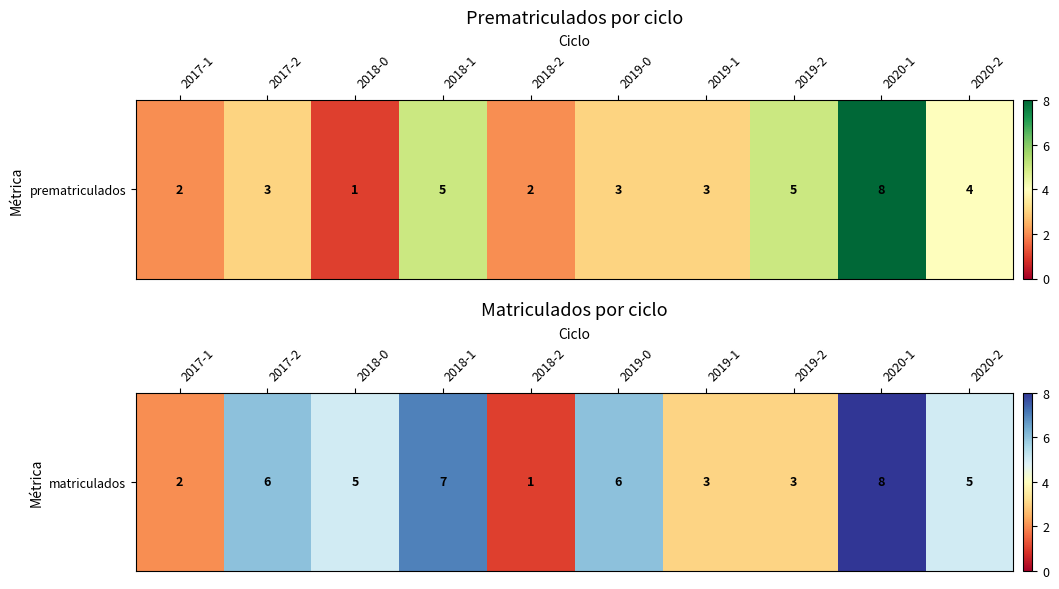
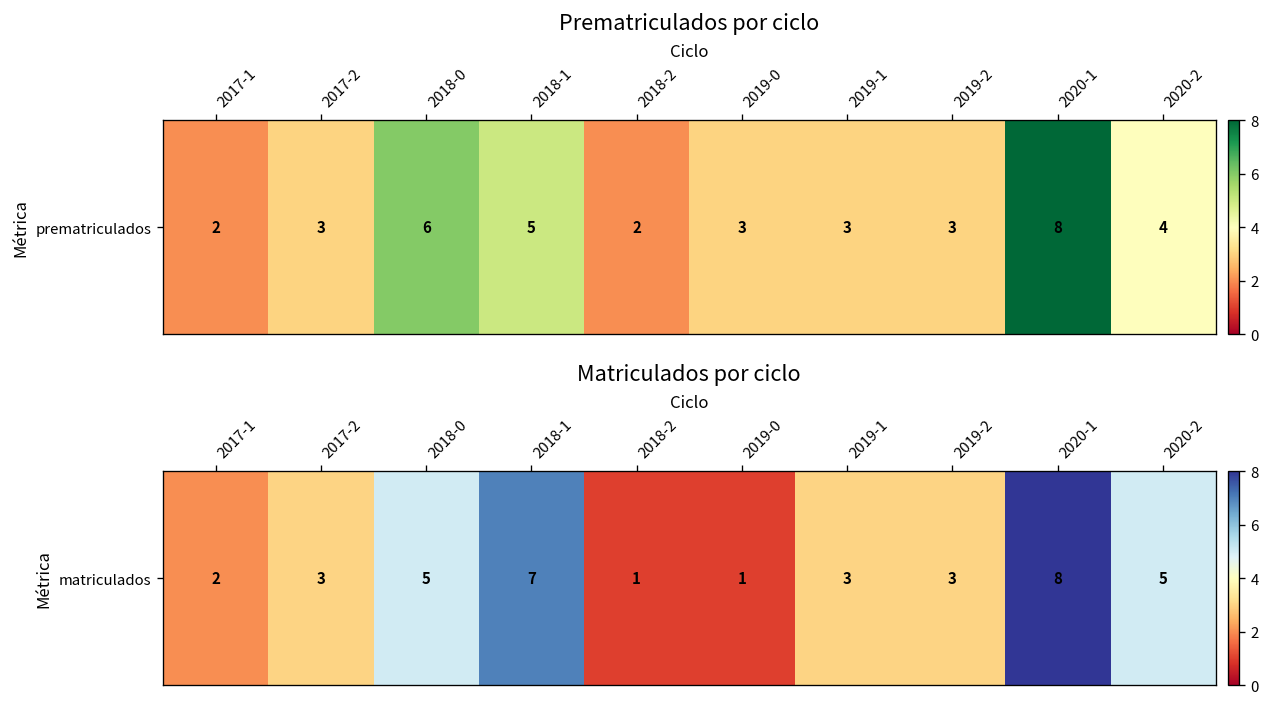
Prematriculados por ciclo, prematriculados, 2018-0: 1 -> 6
Prematriculados por ciclo, prematriculados, 2019-2: 5 -> 3
Matriculados por ciclo, matriculados, 2017-2: 6 -> 3
Matriculados por ciclo, matriculados, 2019-0: 6 -> 1
